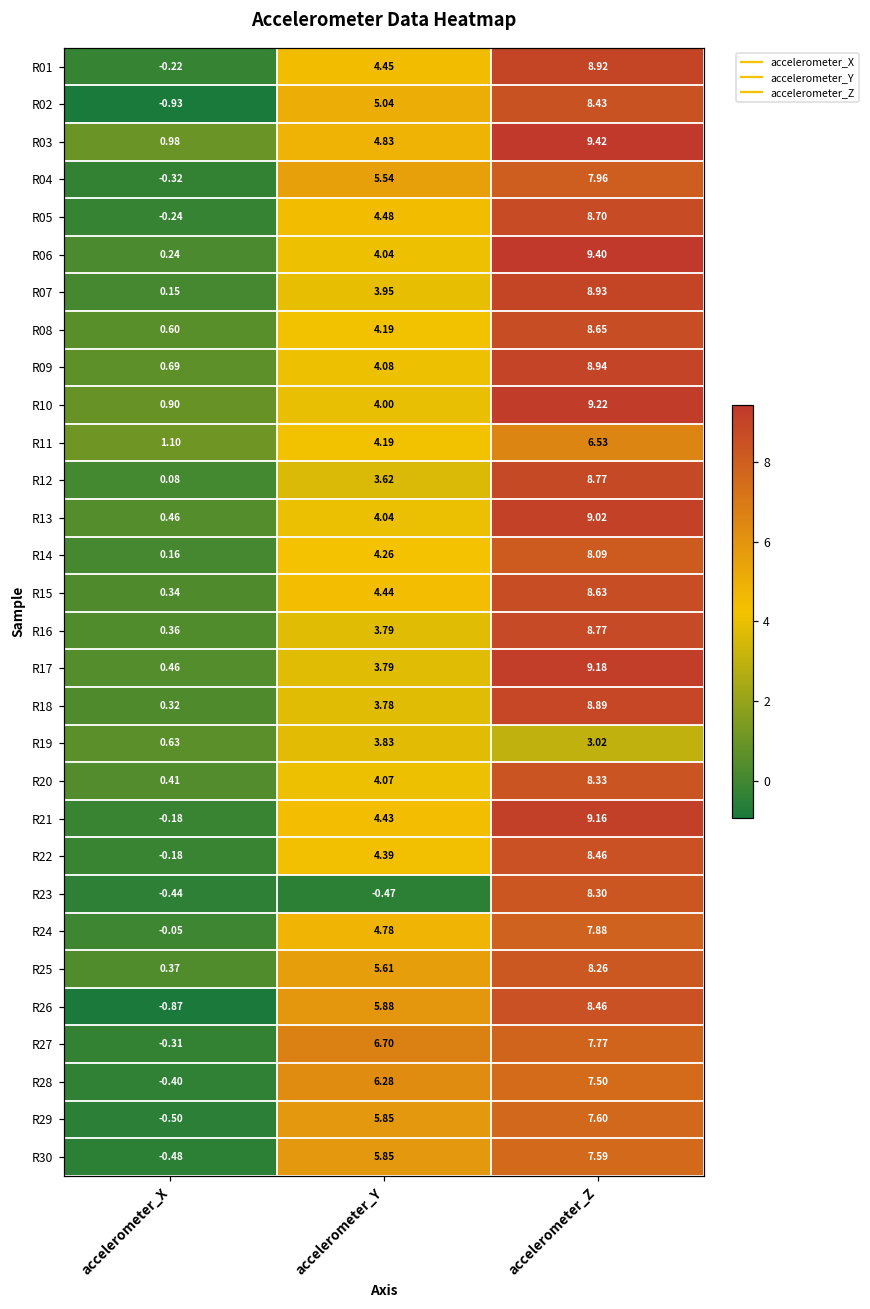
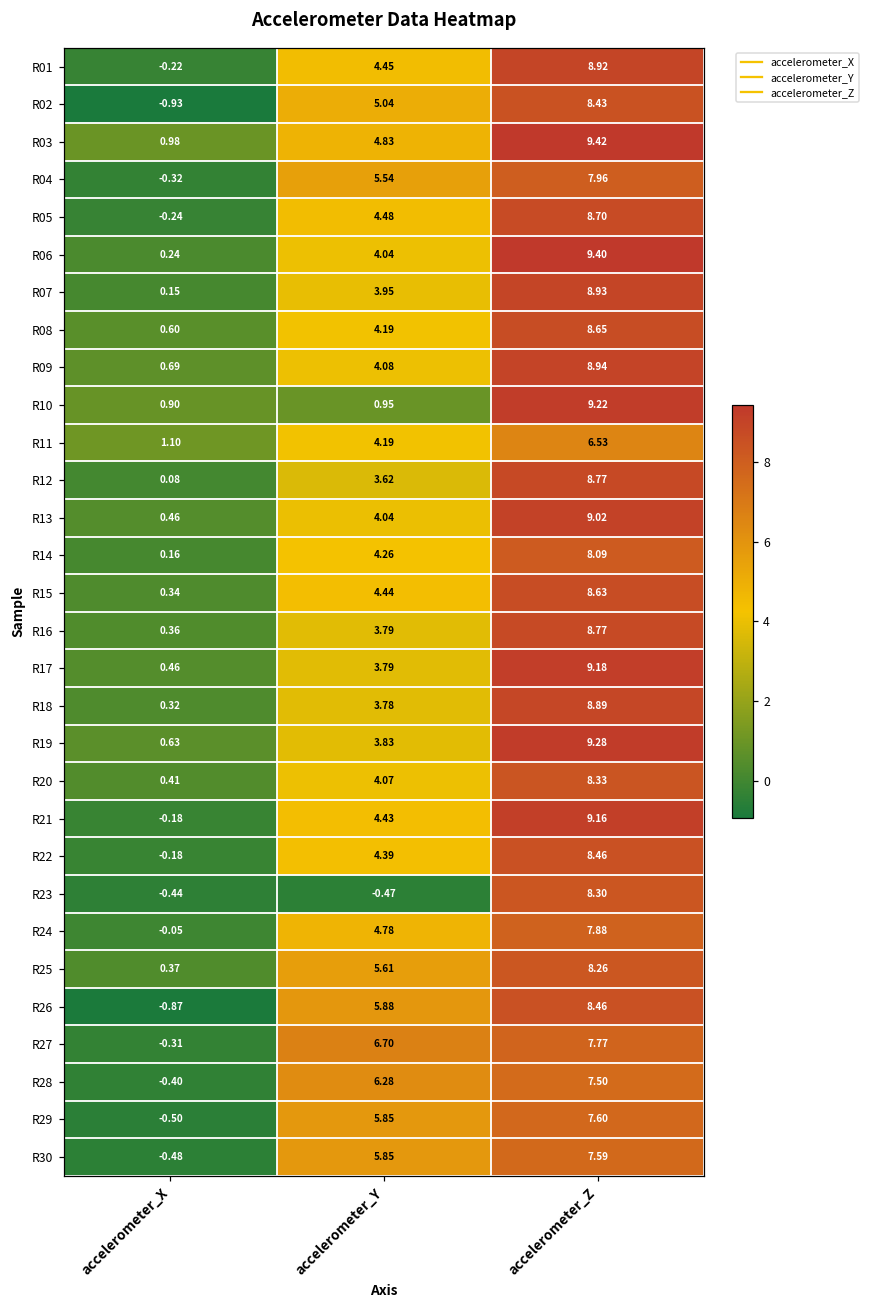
R10, accelerometer_Y: 4.00 -> 0.95
R19, accelerometer_Z: 3.02 -> 9.28
